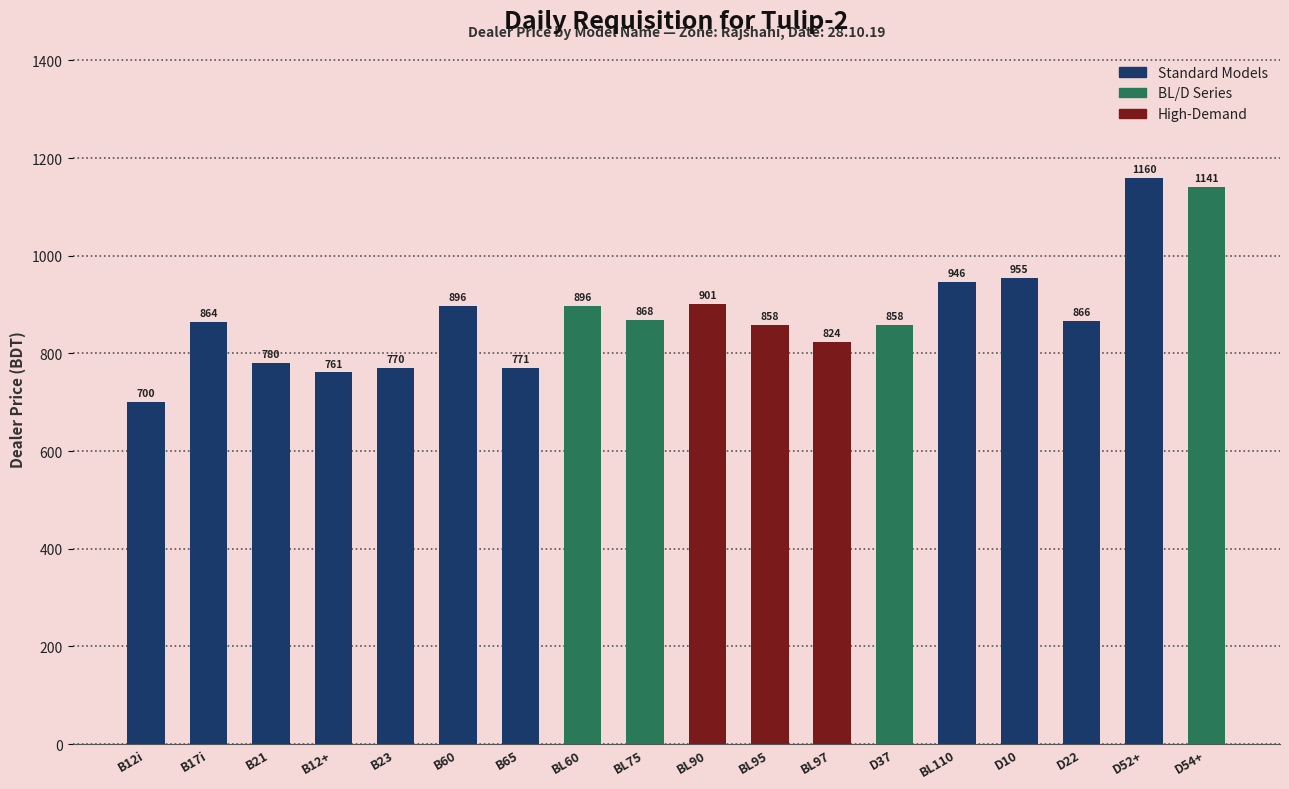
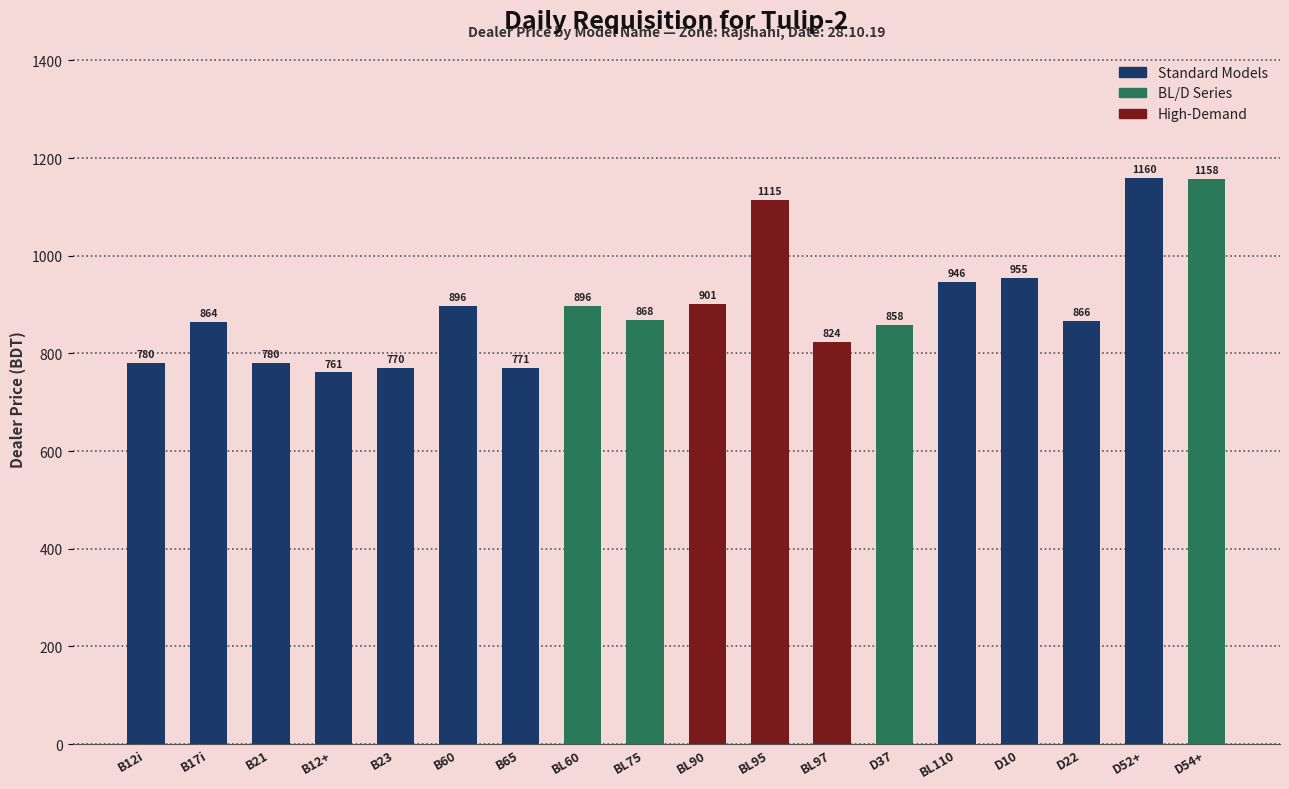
B12i: 700 -> 780
BL95: 858 -> 1115
D54+: 1141 -> 1158
